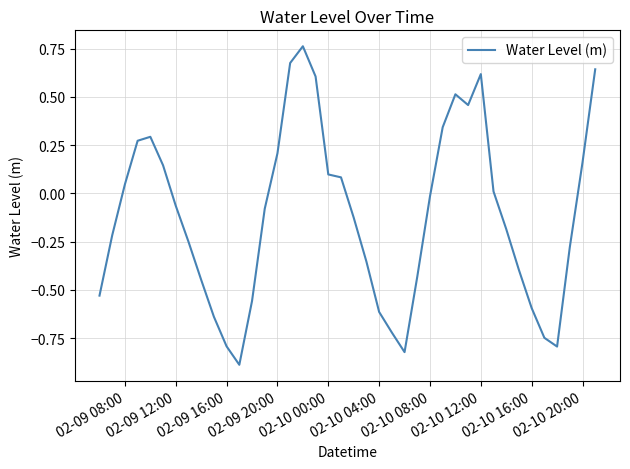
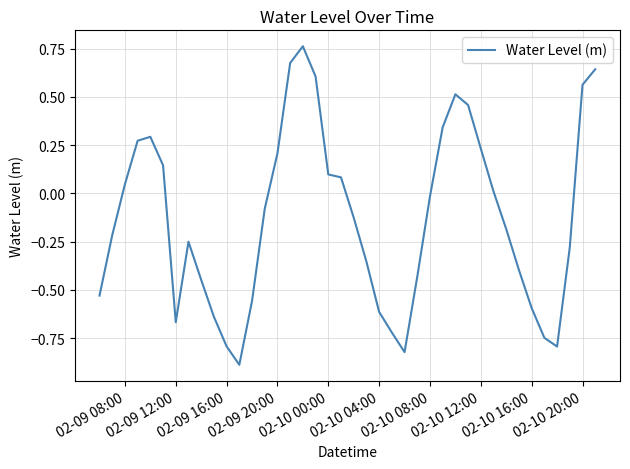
02-09 12:00: -0.06 -> -0.67
02-10 12:00: 0.62 -> 0.23
02-10 20:00: 0.16 -> 0.56
